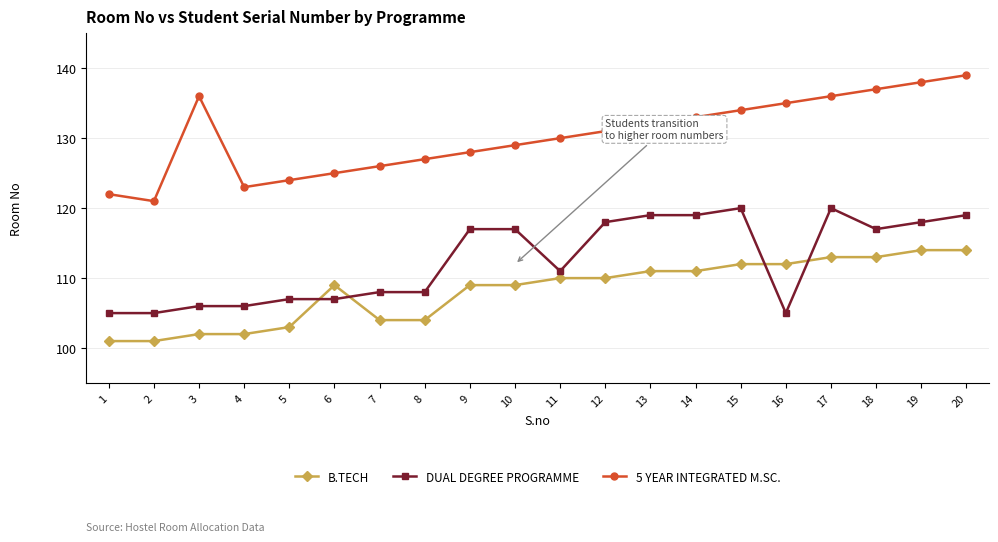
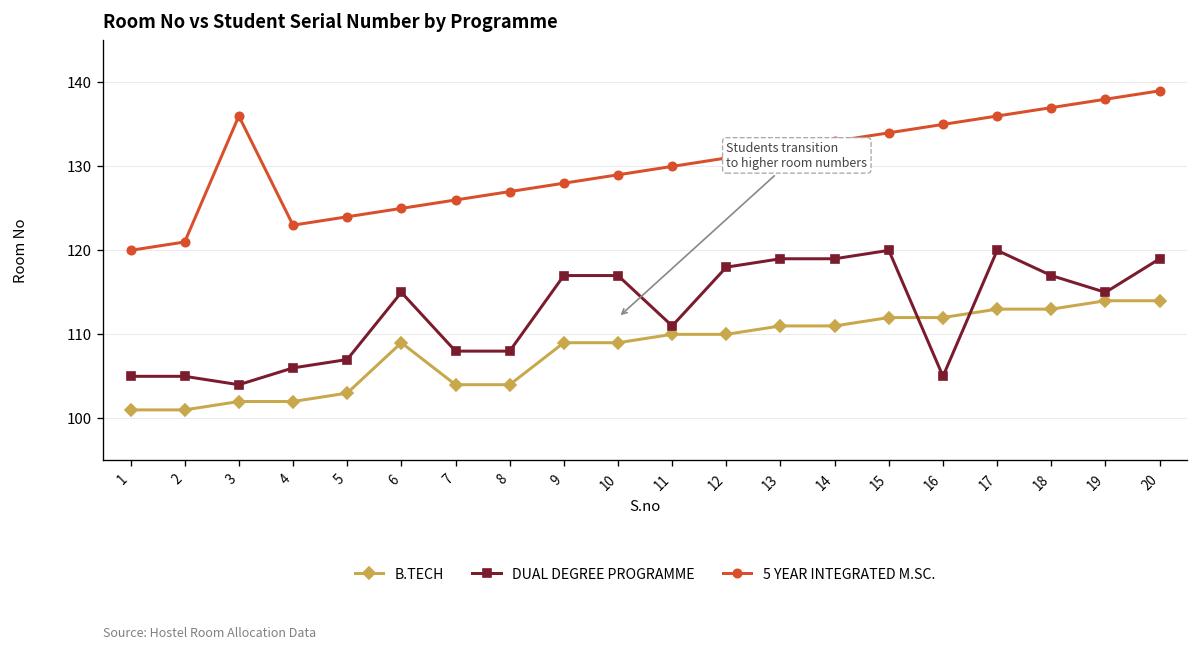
5 YEAR INTEGRATED M.SC., 1: 122 -> 120
DUAL DEGREE PROGRAMME, 3: 106 -> 104
DUAL DEGREE PROGRAMME, 6: 107 -> 115
DUAL DEGREE PROGRAMME, 19: 118 -> 115
